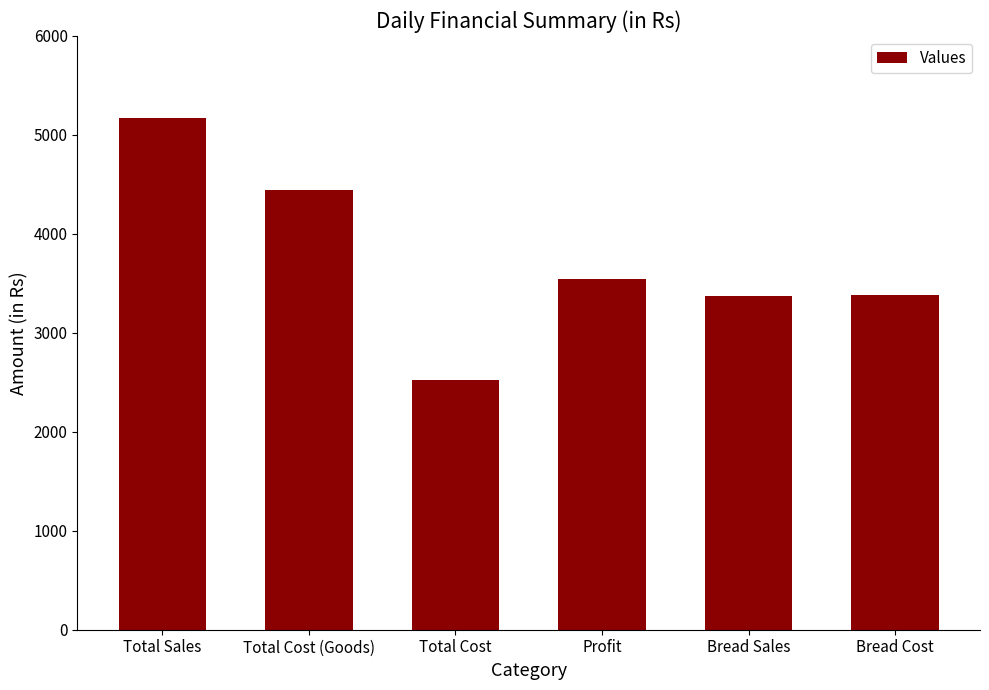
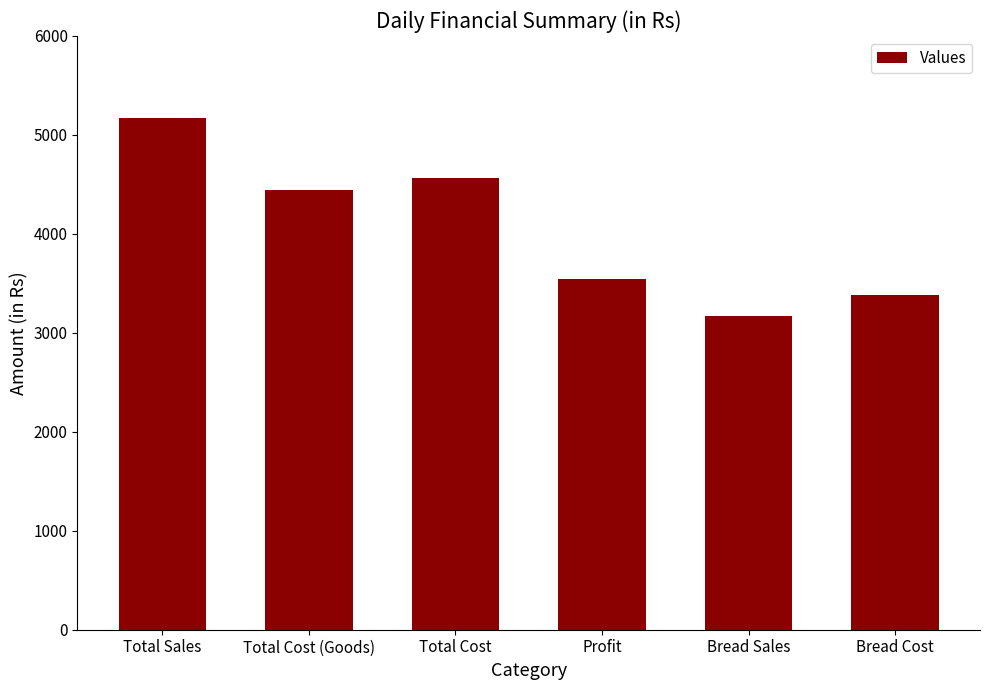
Total Cost: 2500 -> 4600
Bread Sales: 3400 -> 3200
